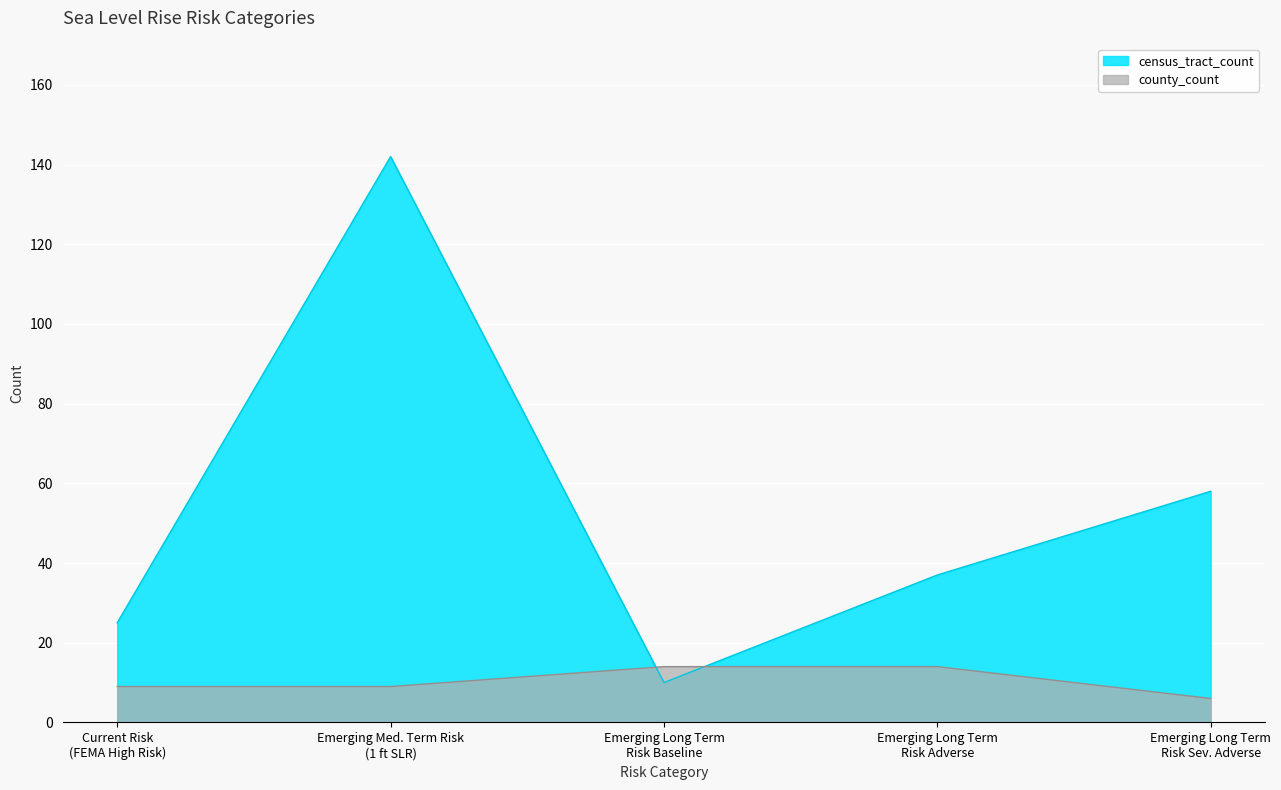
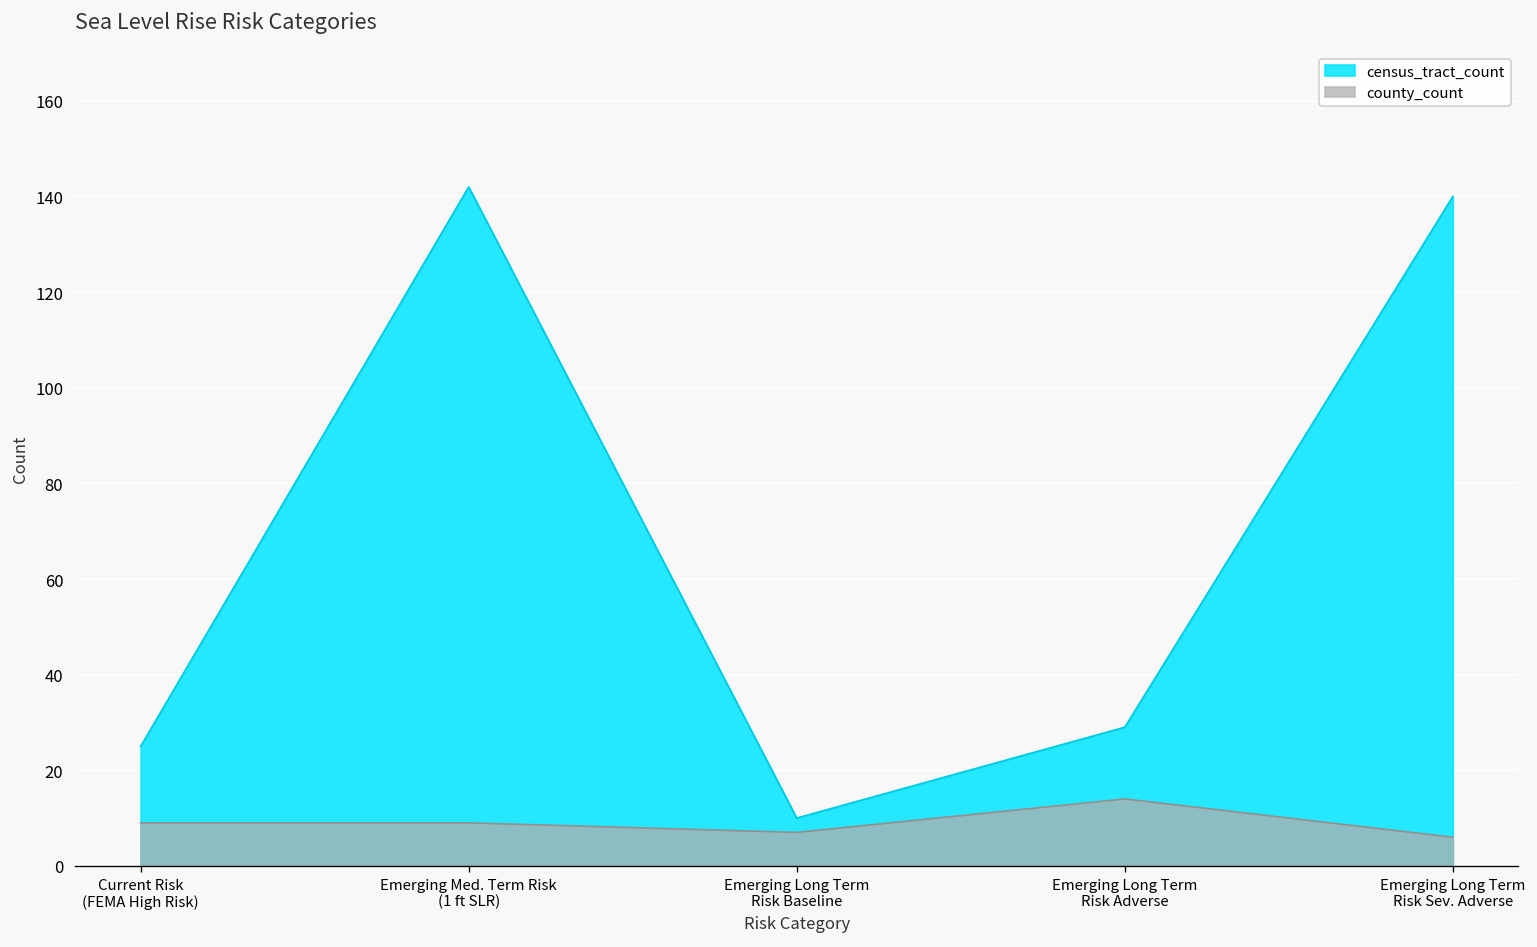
county_count, Emerging Long Term Risk Baseline: 14 -> 7
census_tract_count, Emerging Long Term Risk Adverse: 37 -> 29
census_tract_count, Emerging Long Term Risk Sev. Adverse: 58 -> 140
